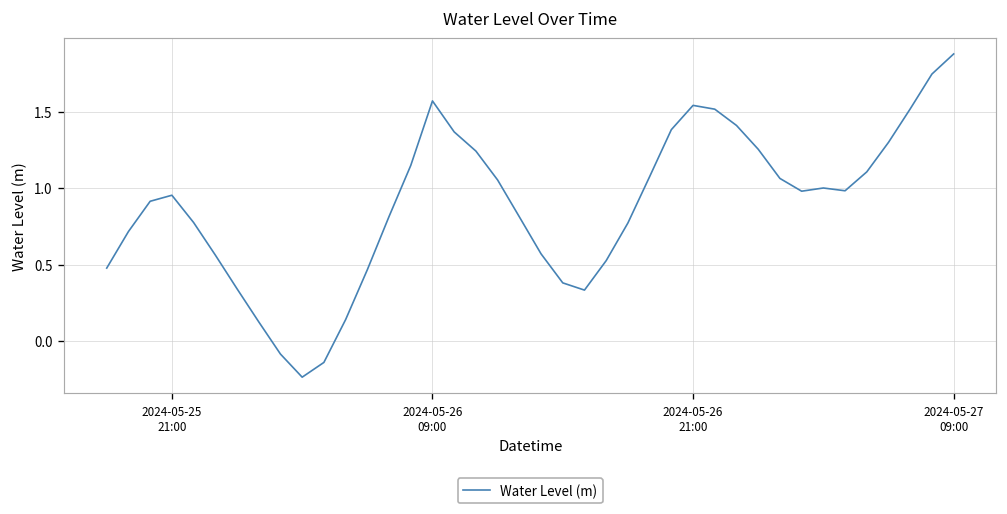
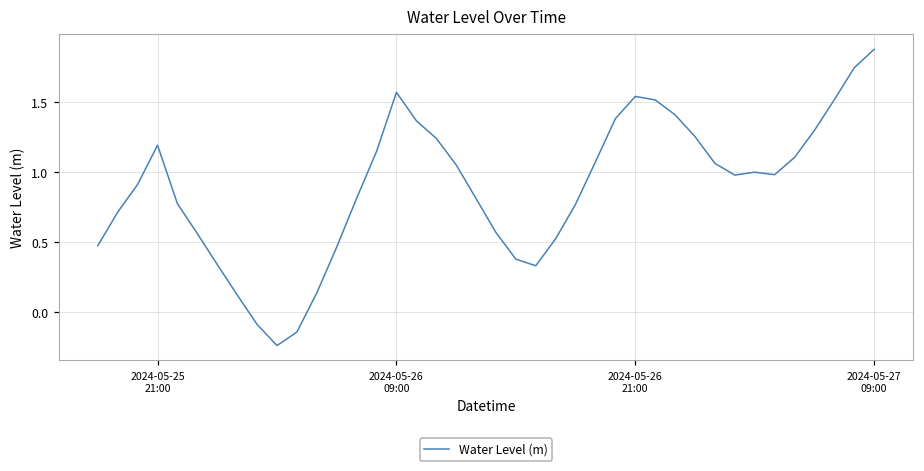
2024-05-25 21:00: 0.95 -> 1.19
